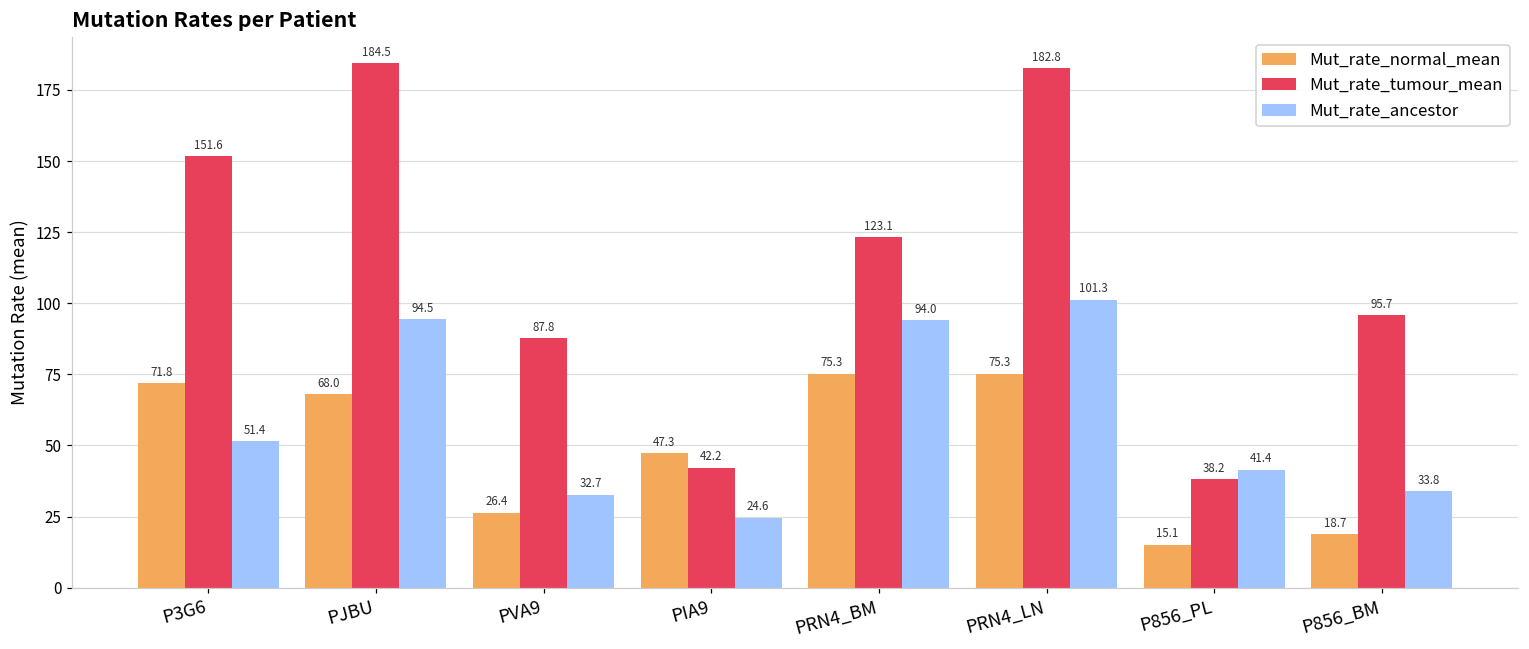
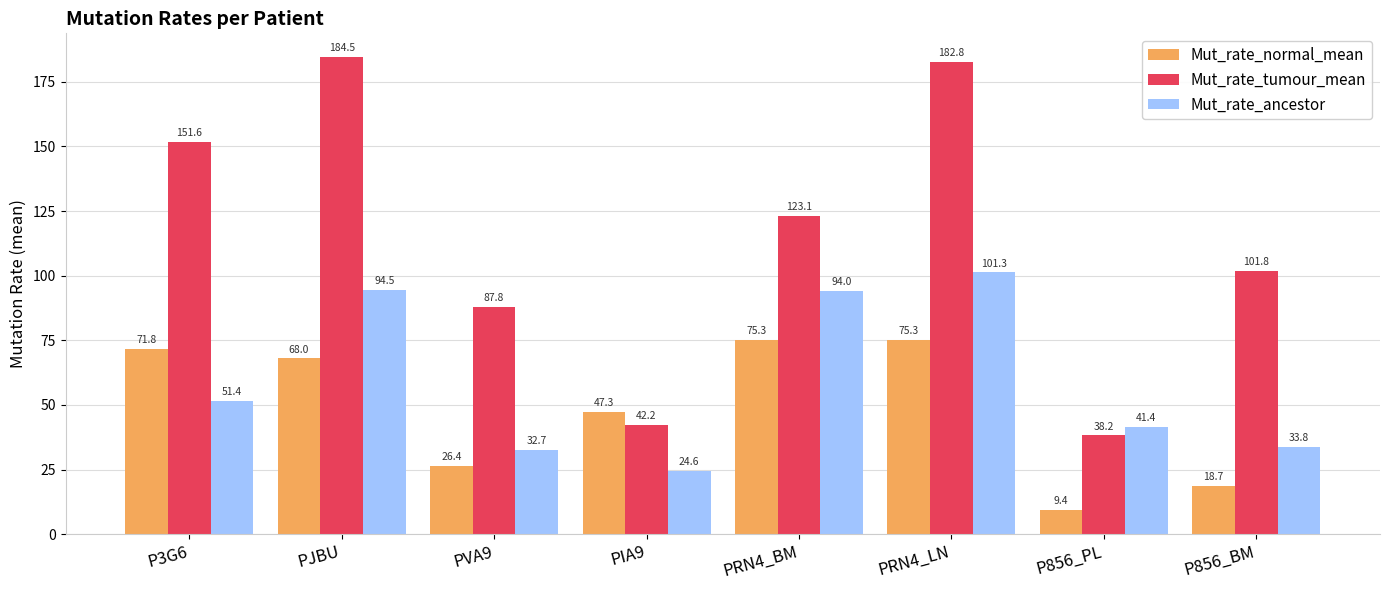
Mut_rate_normal_mean, P856_PL: 15.1 -> 9.4
Mut_rate_tumour_mean, P856_BM: 95.7 -> 101.8
